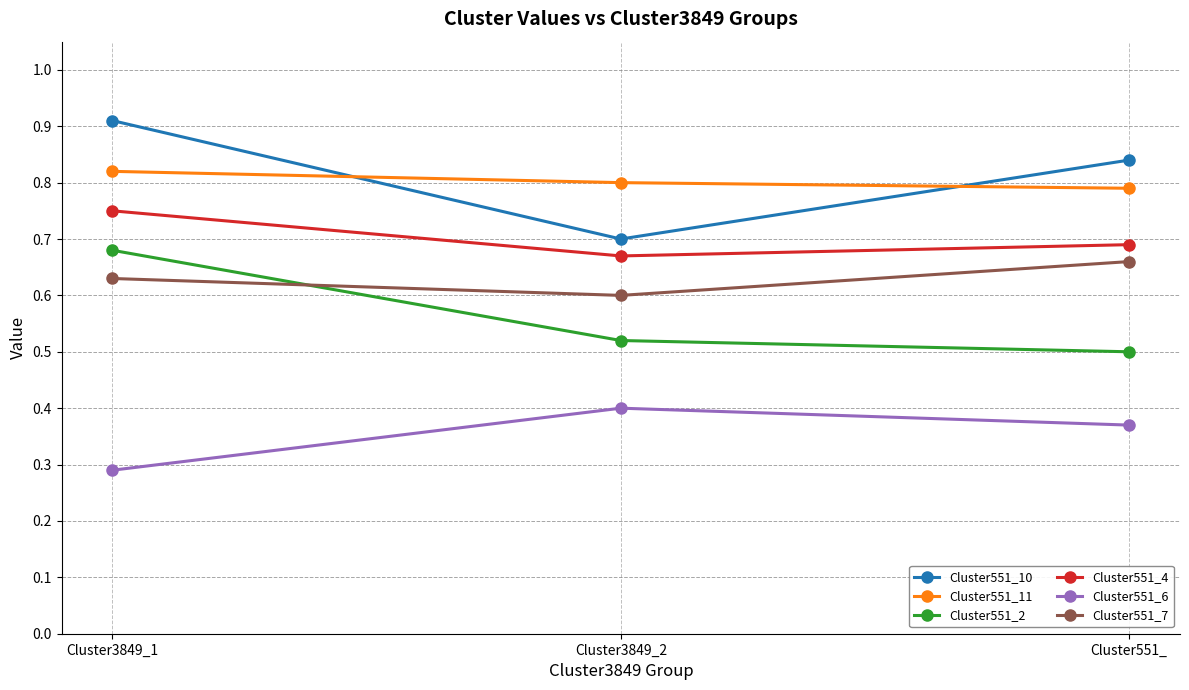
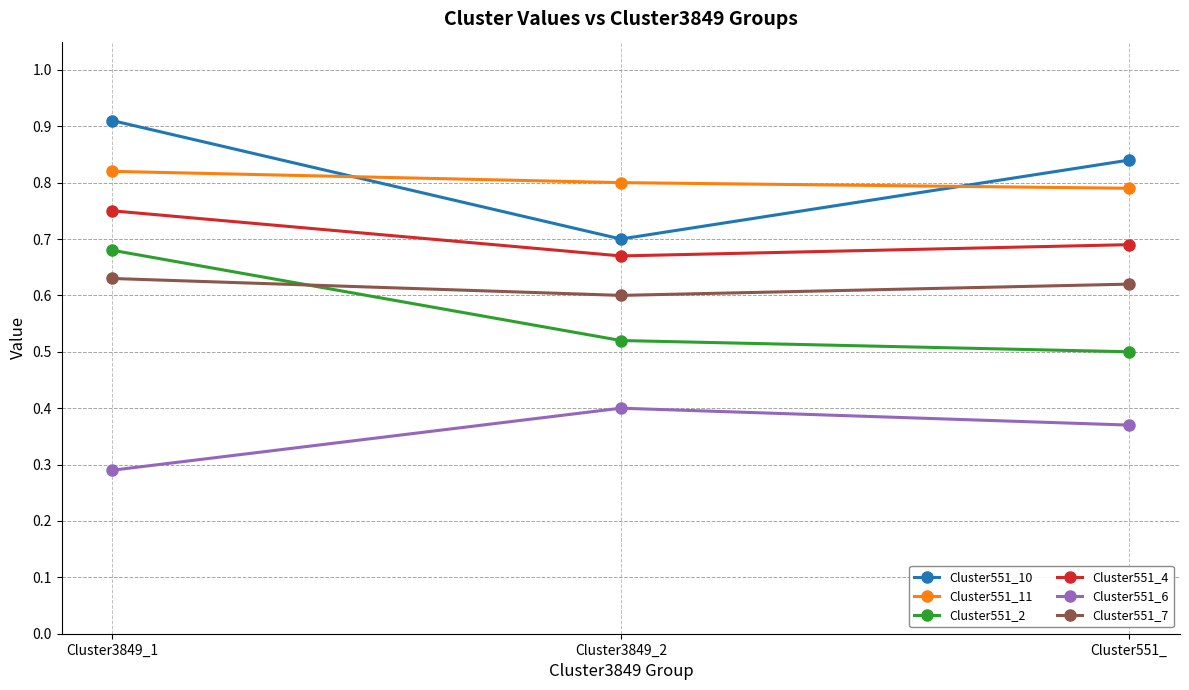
Cluster551_7, Cluster551_: 0.66 -> 0.62
